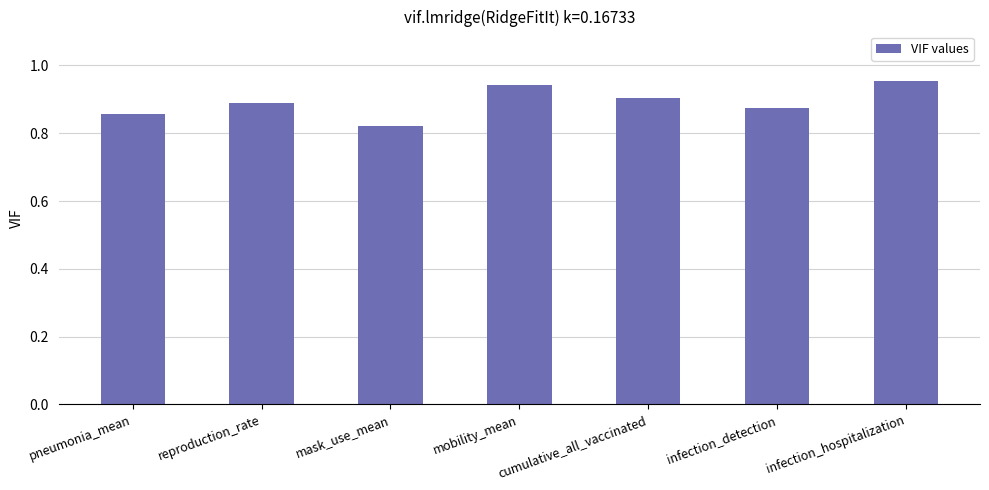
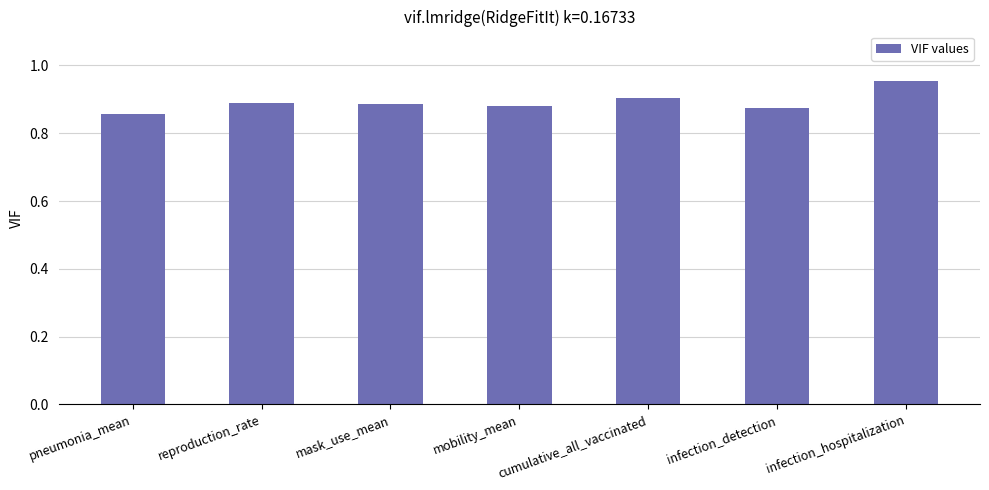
mask_use_mean: 0.82 -> 0.89
mobility_mean: 0.94 -> 0.88
